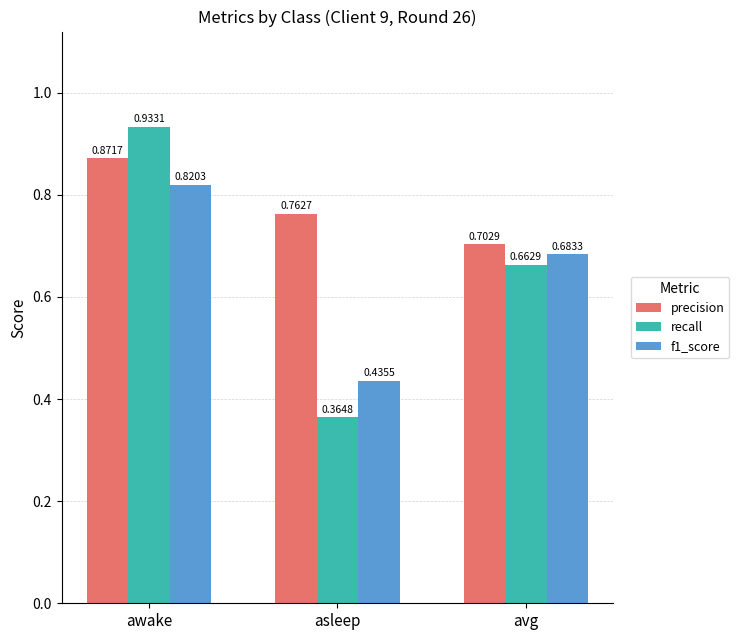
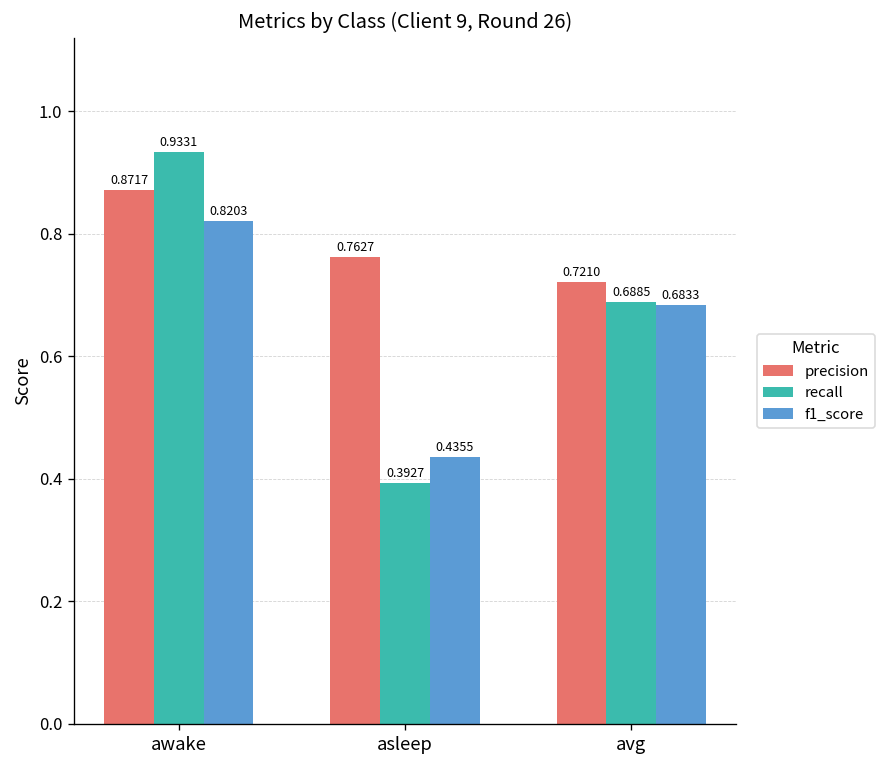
recall, asleep: 0.3648 -> 0.3927
precision, avg: 0.7029 -> 0.7210
recall, avg: 0.6629 -> 0.6885
